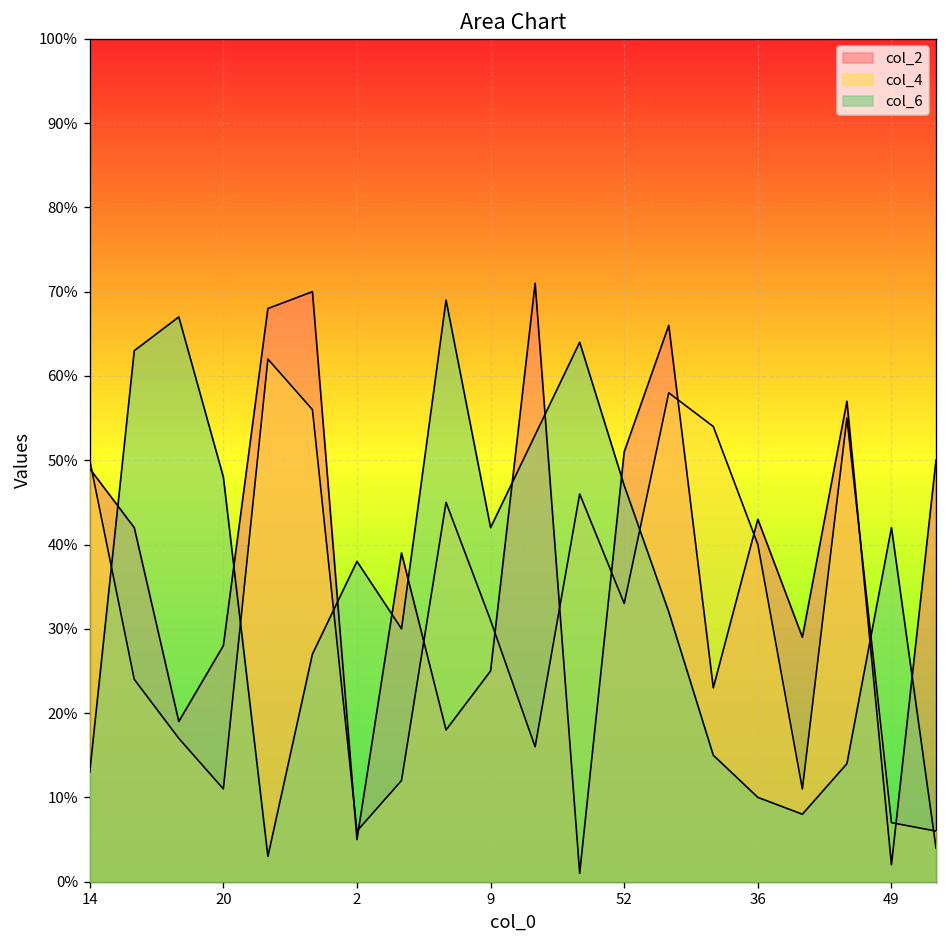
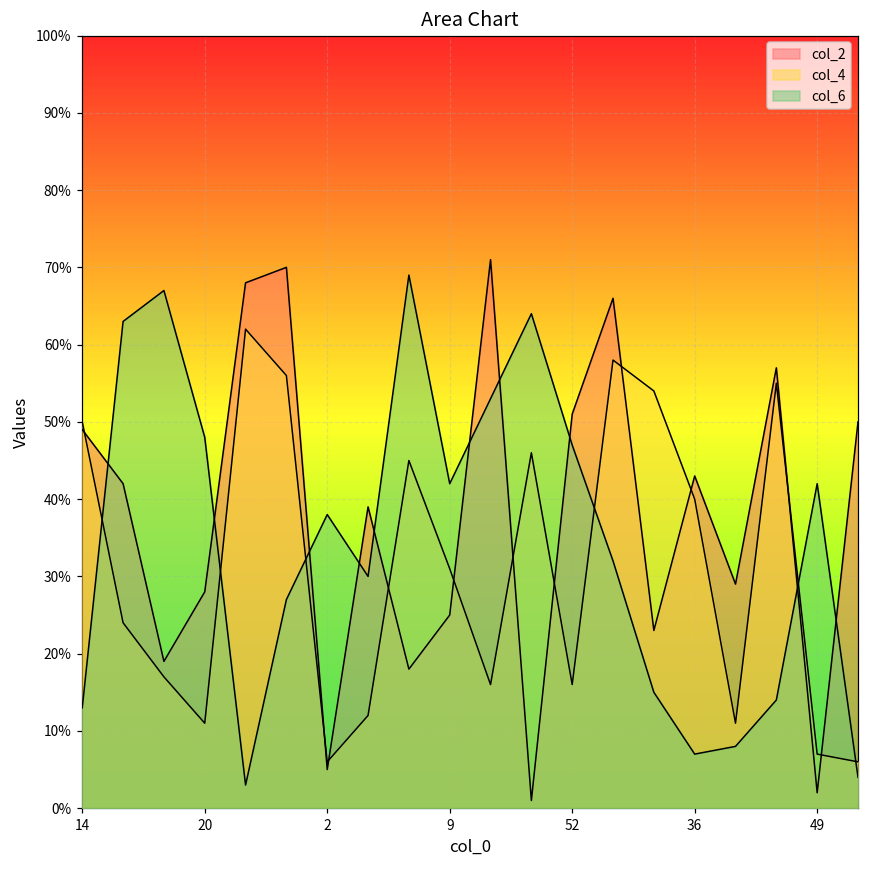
col_4, 52: 33% -> 16%
col_6, 36: 10% -> 7%
